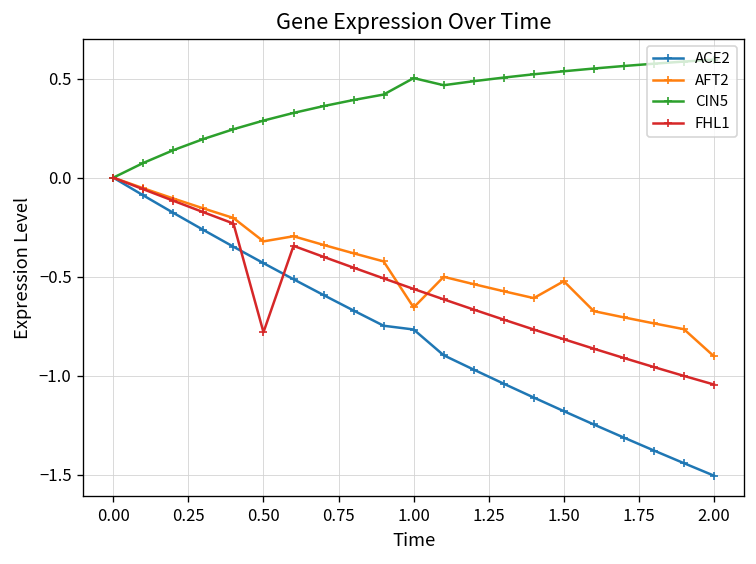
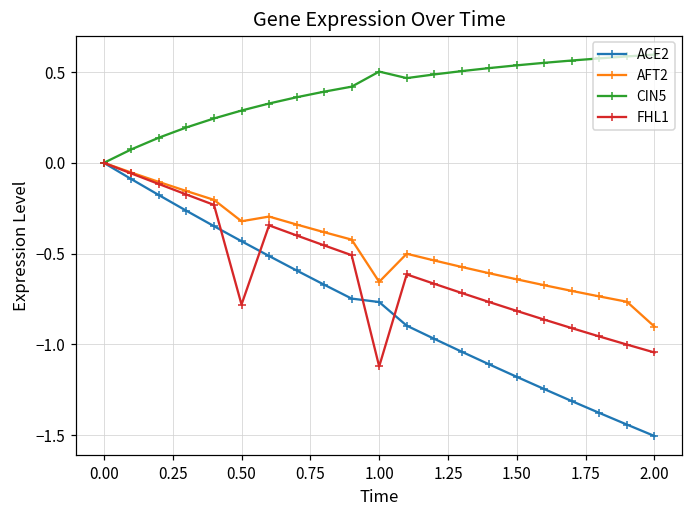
FHL1, 1.00: -0.56 -> -1.12
AFT2, 1.50: -0.52 -> -0.64
